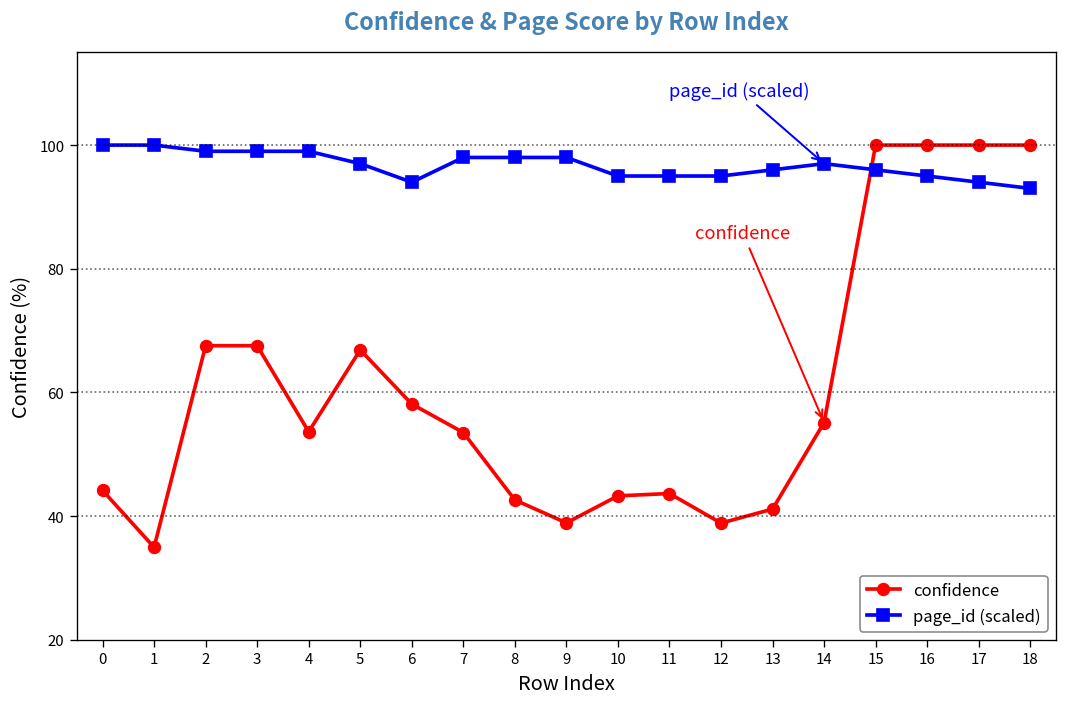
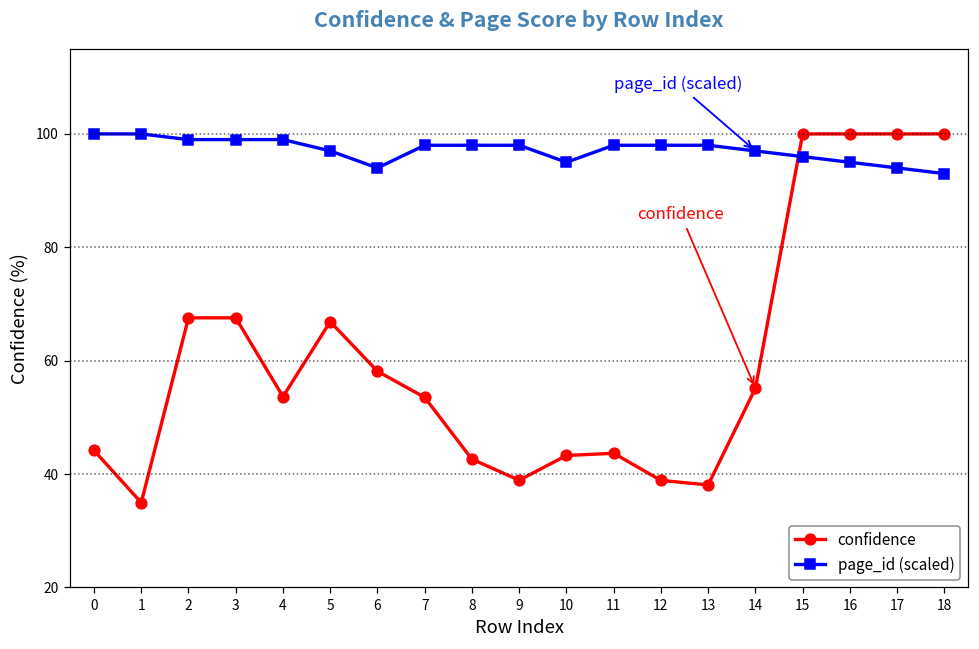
page_id (scaled), 11: 95 -> 98
page_id (scaled), 12: 95 -> 98
confidence, 13: 41 -> 38
page_id (scaled), 13: 96 -> 98
